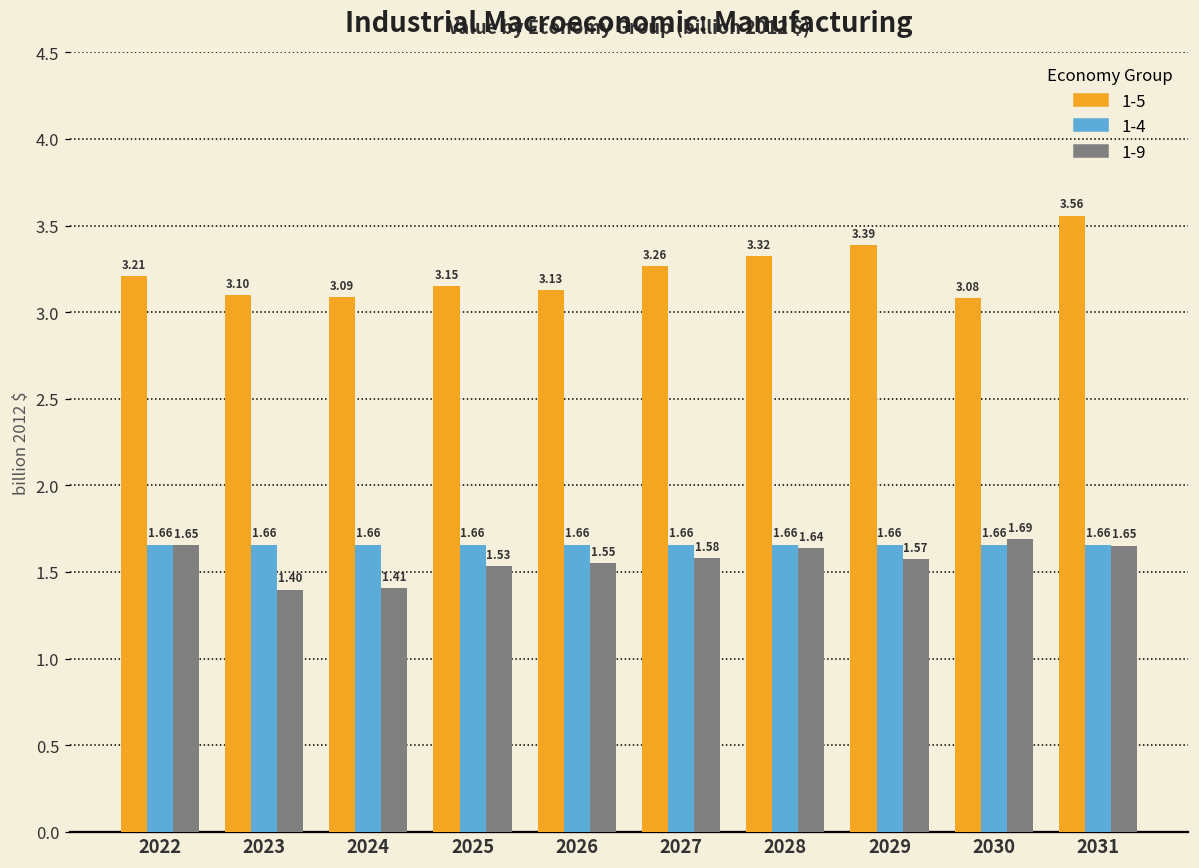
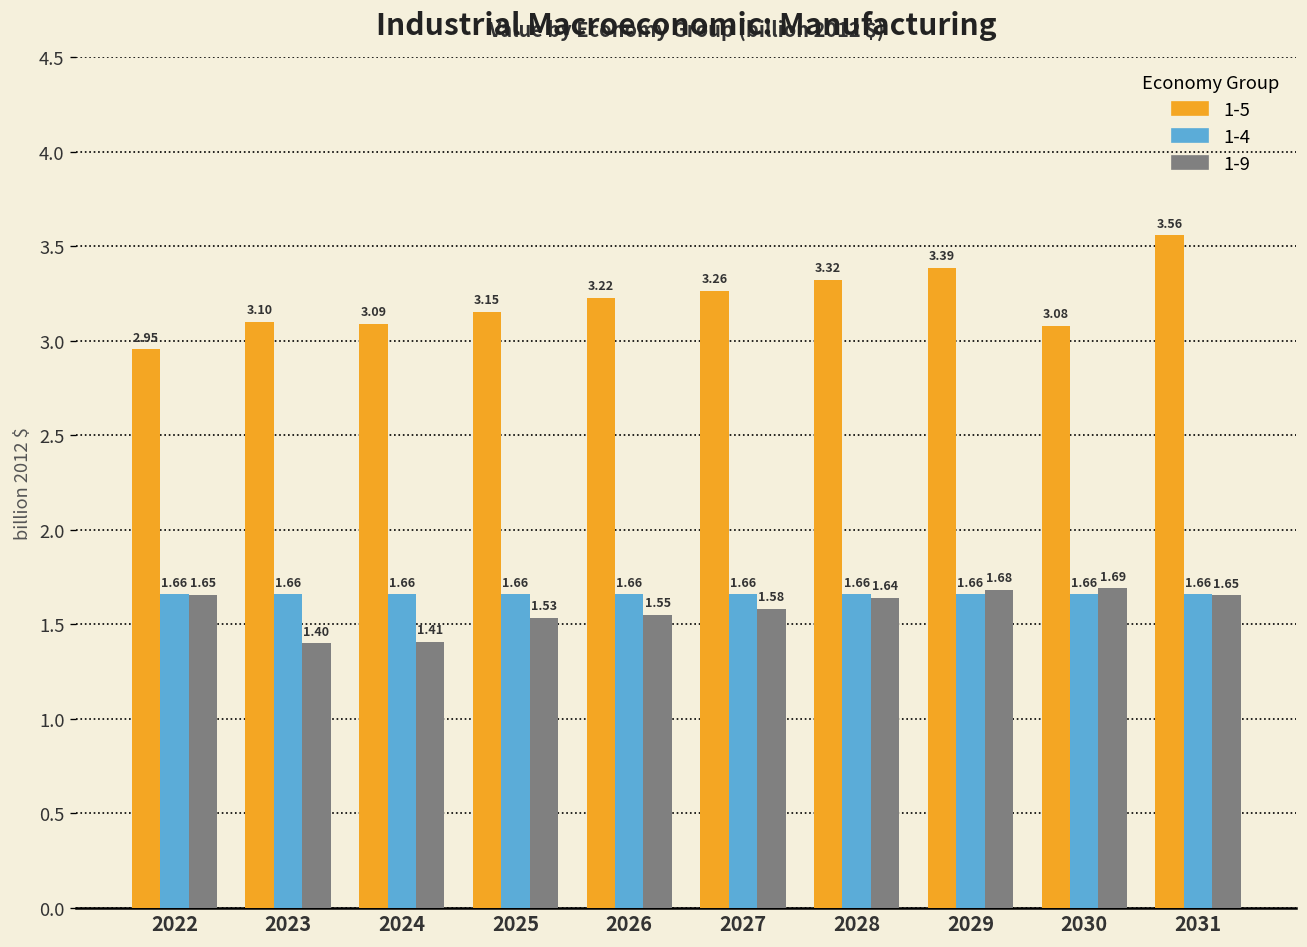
1-5, 2022: 3.21 -> 2.95
1-5, 2026: 3.13 -> 3.22
1-9, 2029: 1.57 -> 1.68
